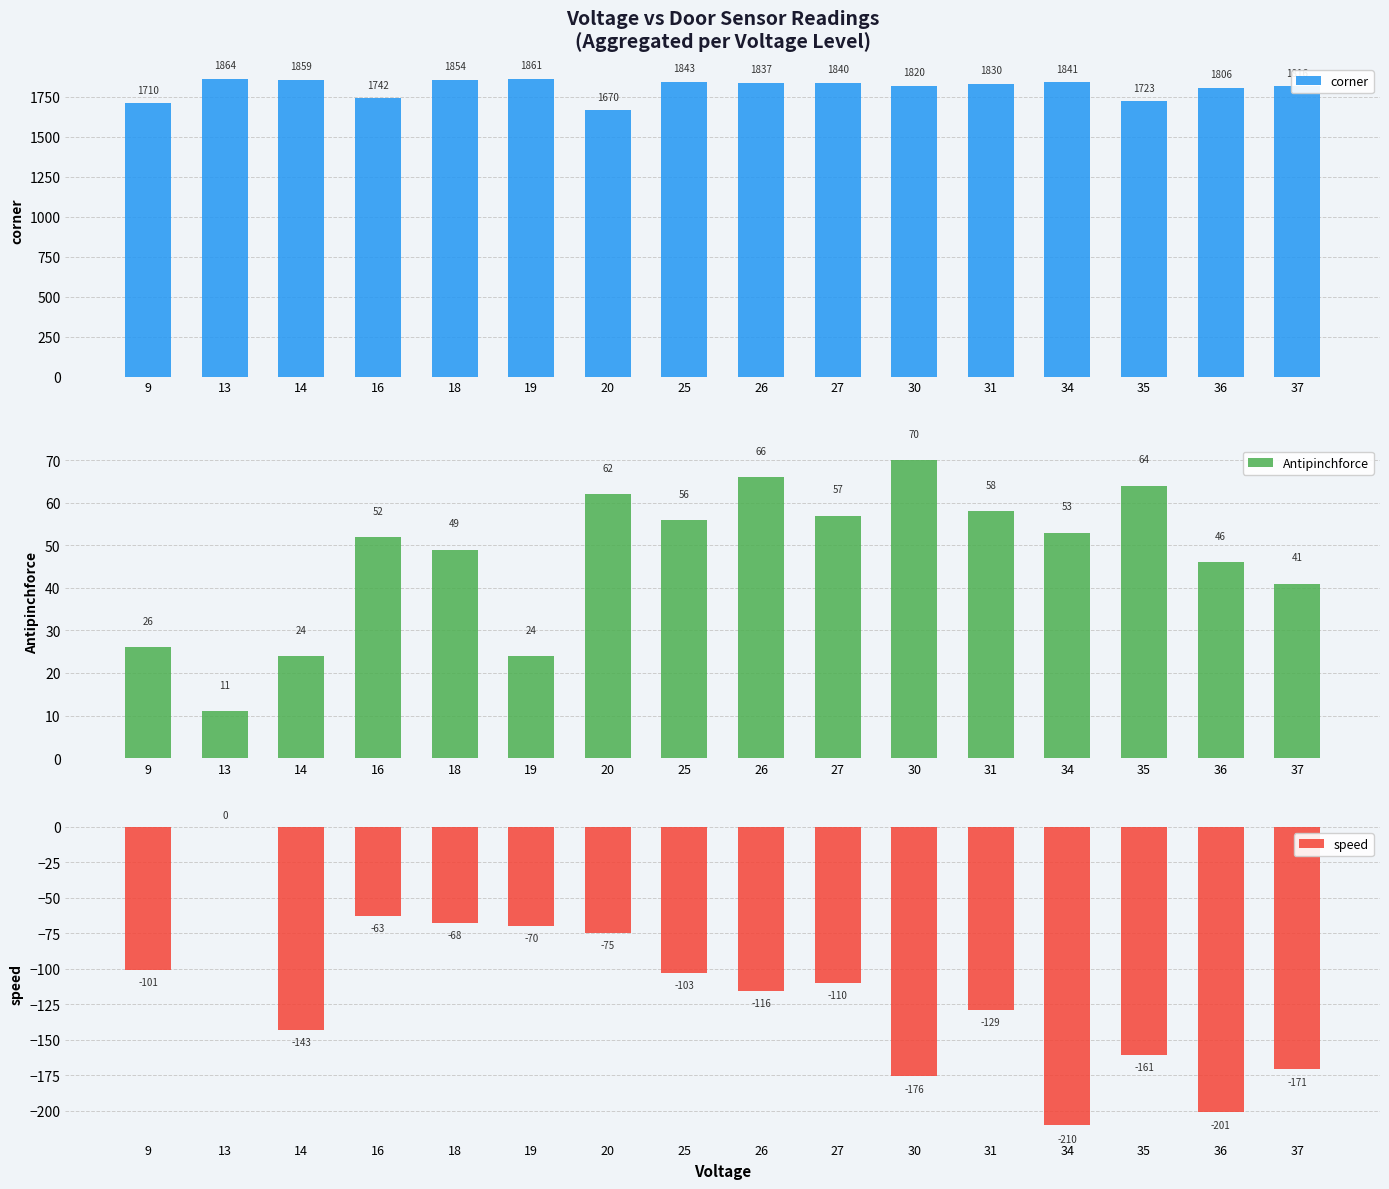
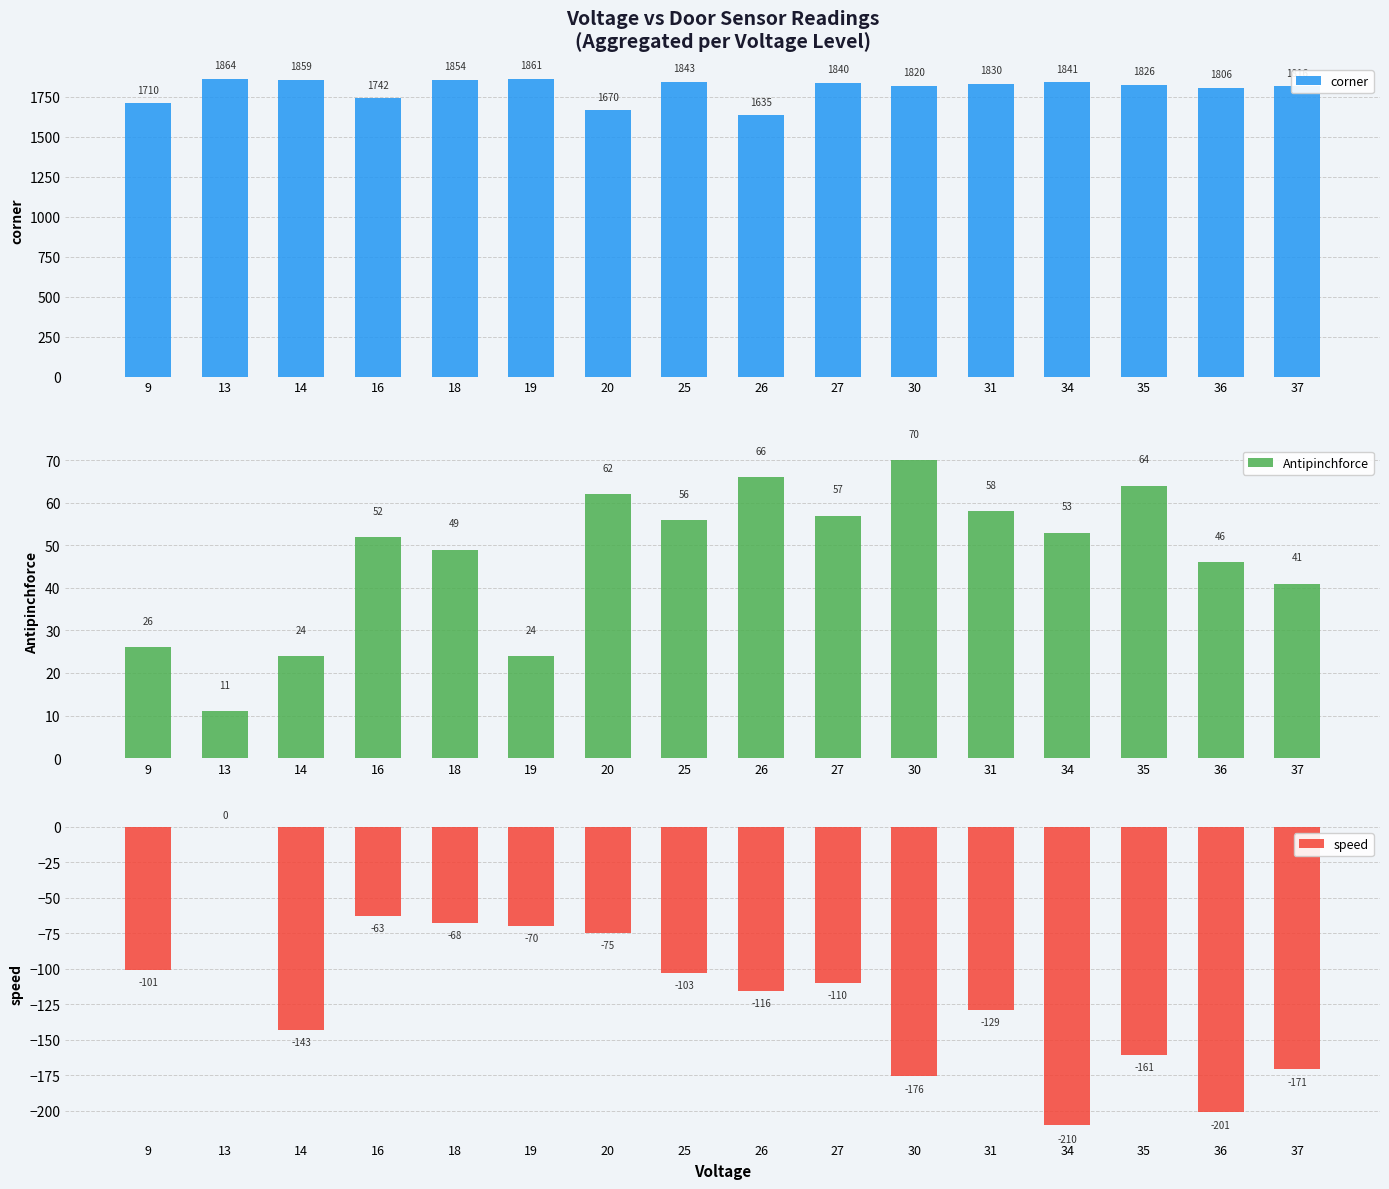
Voltage vs Door Sensor Readings (Aggregated per Voltage Level), 26: 1837 -> 1635
Voltage vs Door Sensor Readings (Aggregated per Voltage Level), 35: 1723 -> 1826
